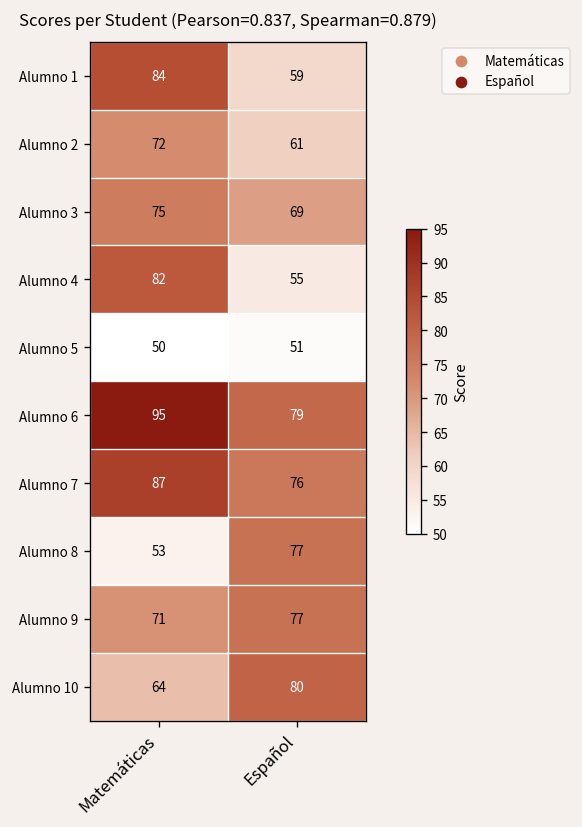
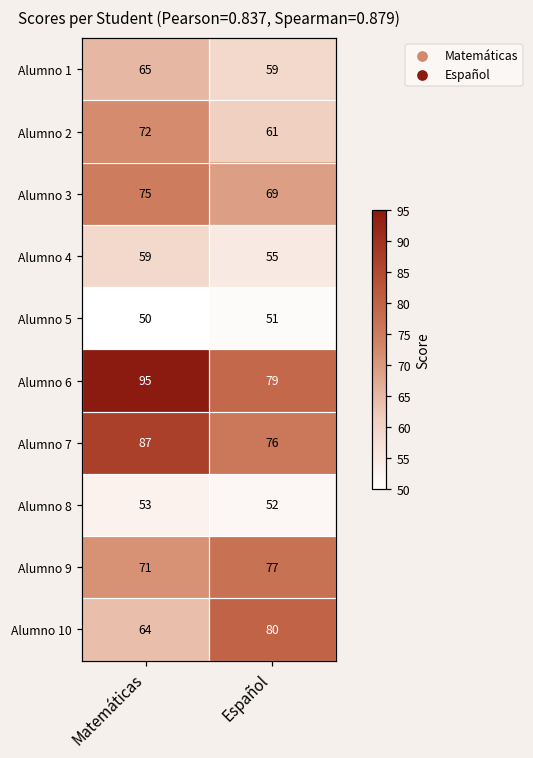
Alumno 1, Matemáticas: 84 -> 65
Alumno 4, Matemáticas: 82 -> 59
Alumno 8, Español: 77 -> 52
